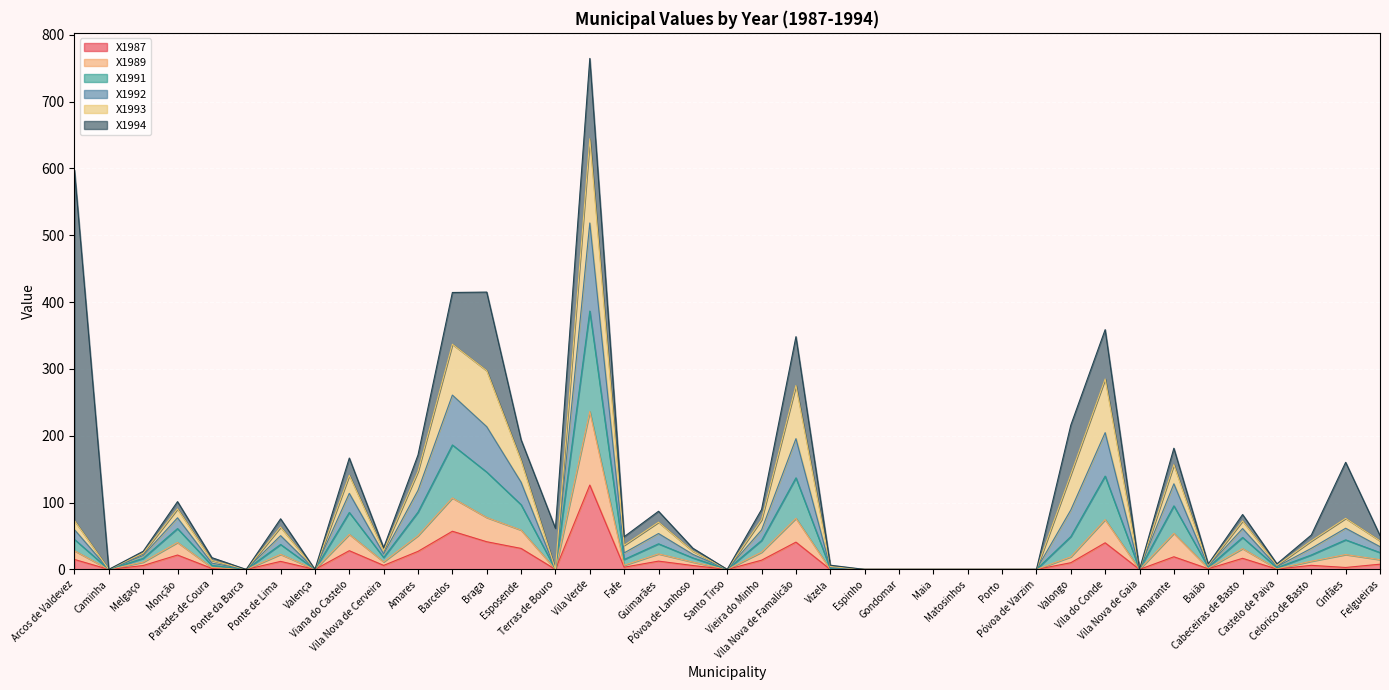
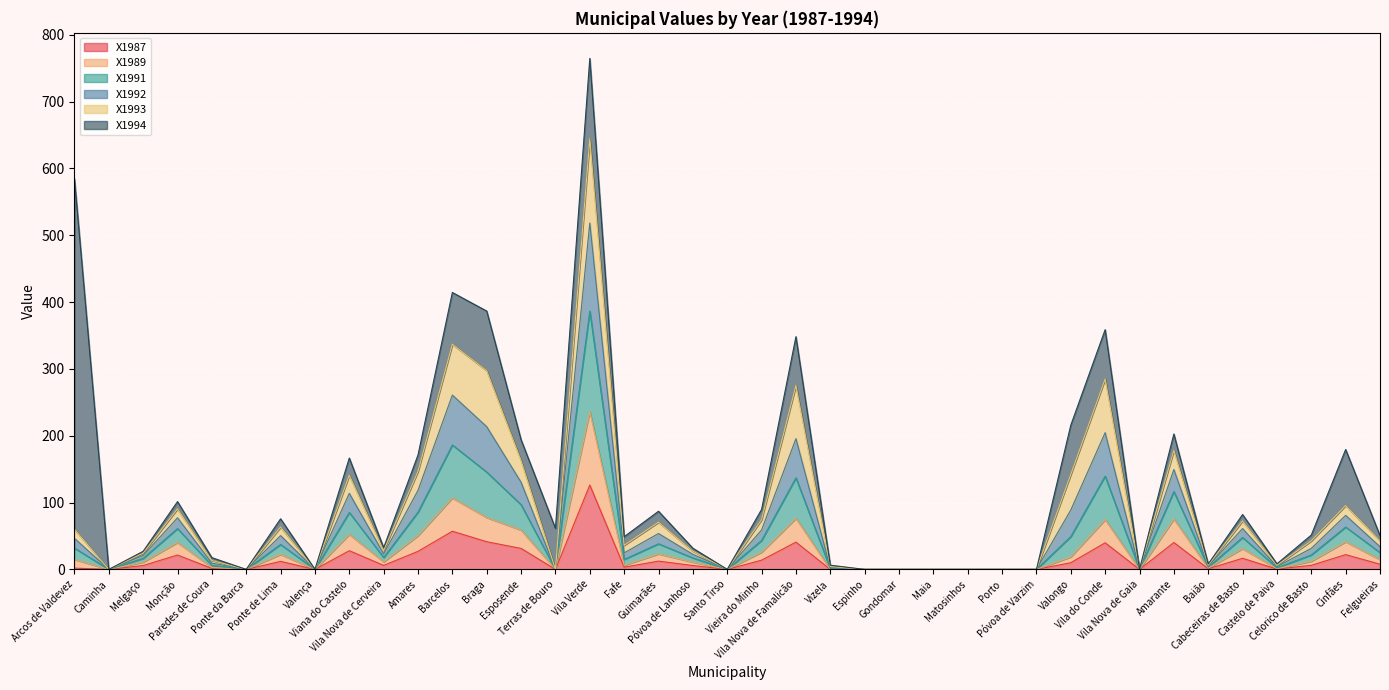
X1987, Arcos de Valdevez: 10 -> 0
X1994, Braga: 120 -> 90
X1987, Amarante: 20 -> 40
X1987, Cinfães: 0 -> 20
